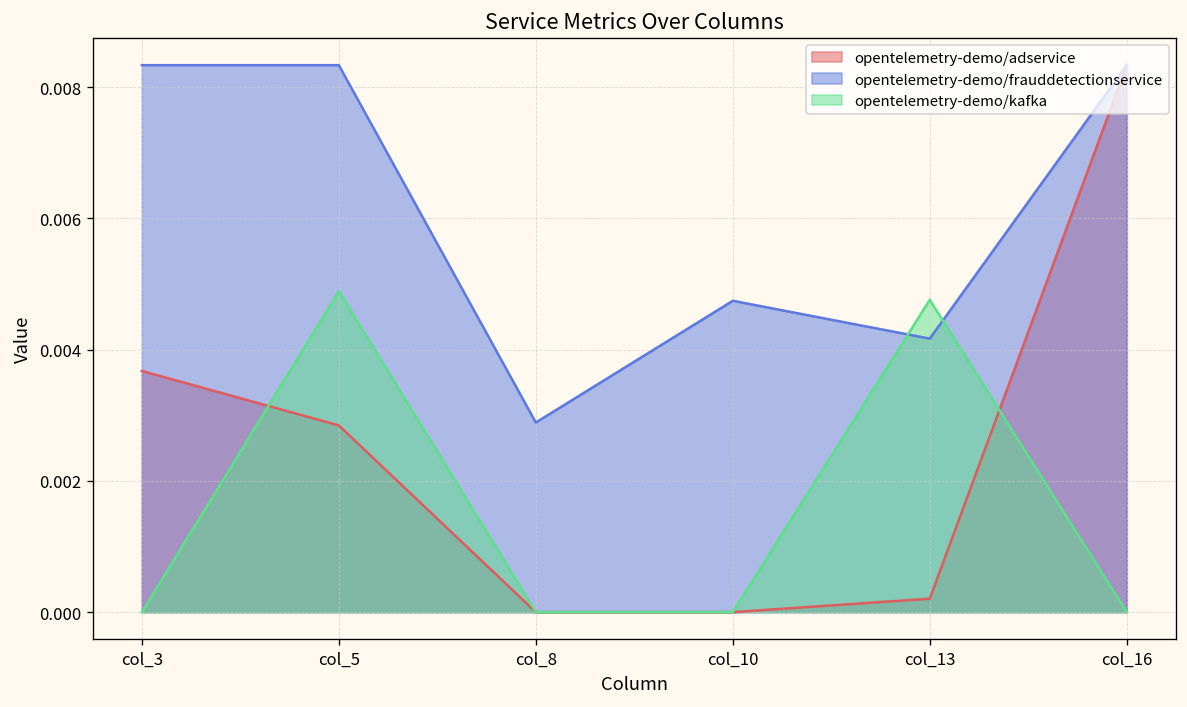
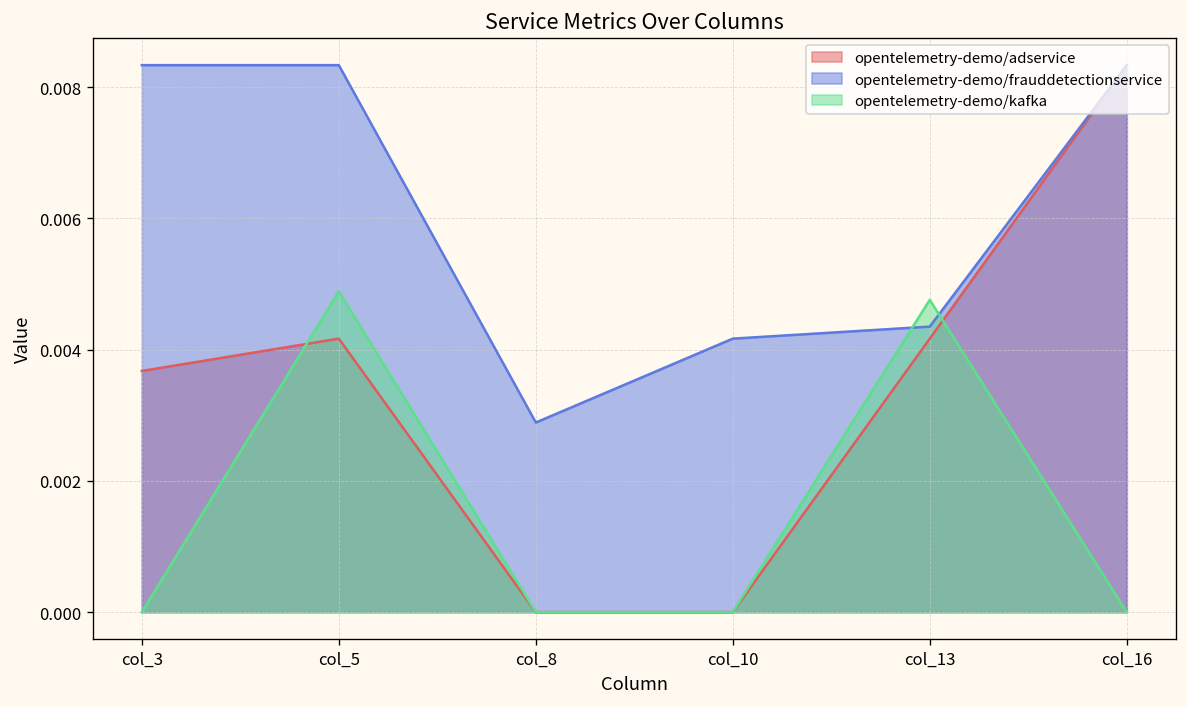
opentelemetry-demo/adservice, col_5: 0.0028 -> 0.0042
opentelemetry-demo/frauddetectionservice, col_10: 0.0047 -> 0.0042
opentelemetry-demo/adservice, col_13: 0.0002 -> 0.0042
opentelemetry-demo/frauddetectionservice, col_13: 0.0042 -> 0.0043
